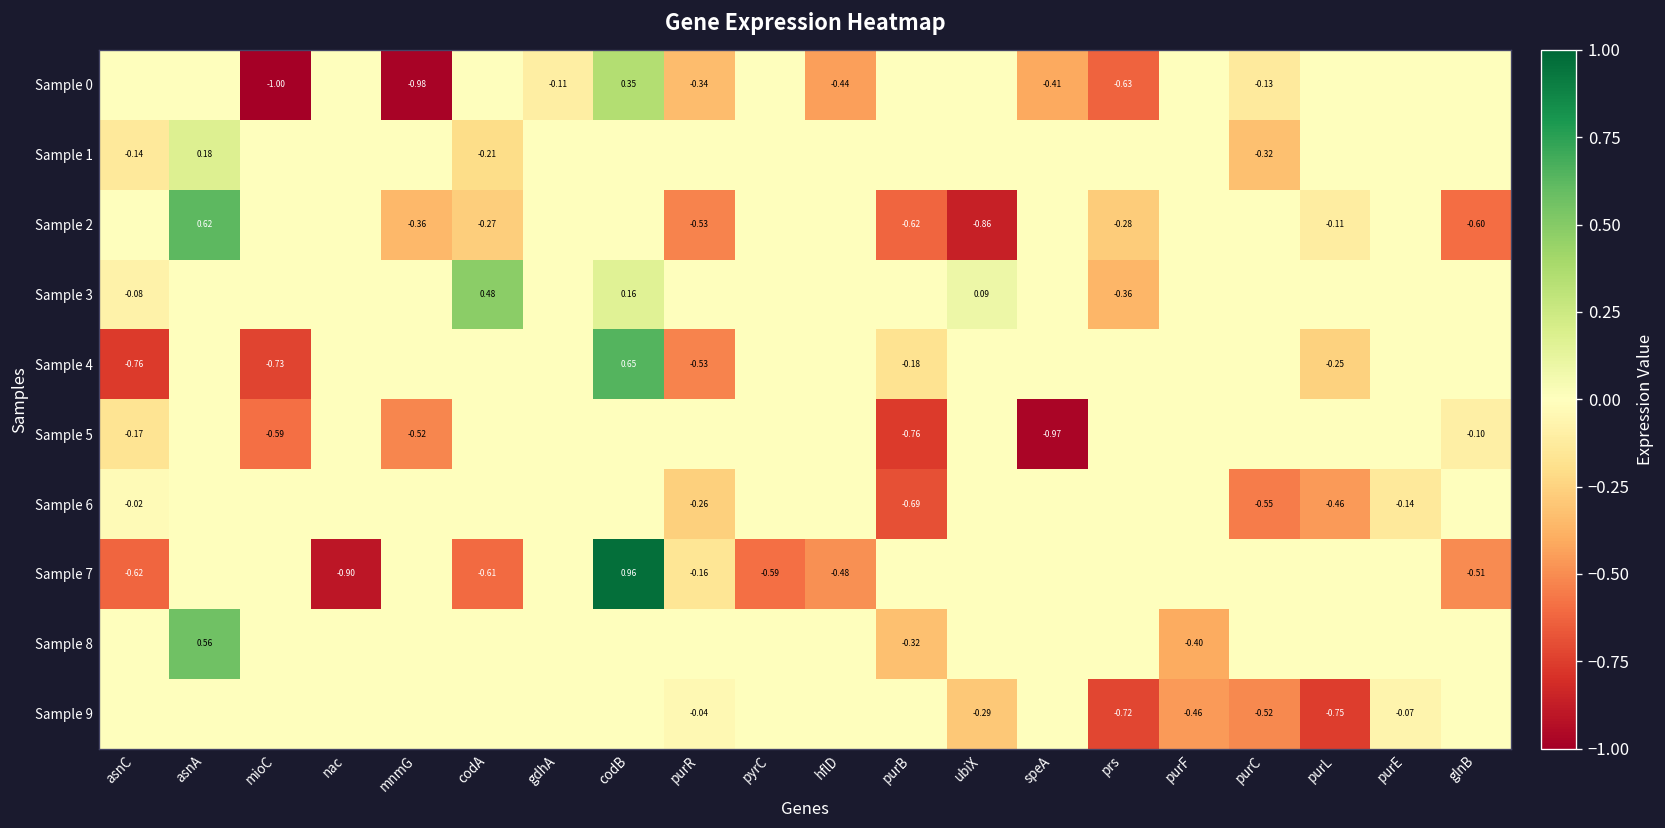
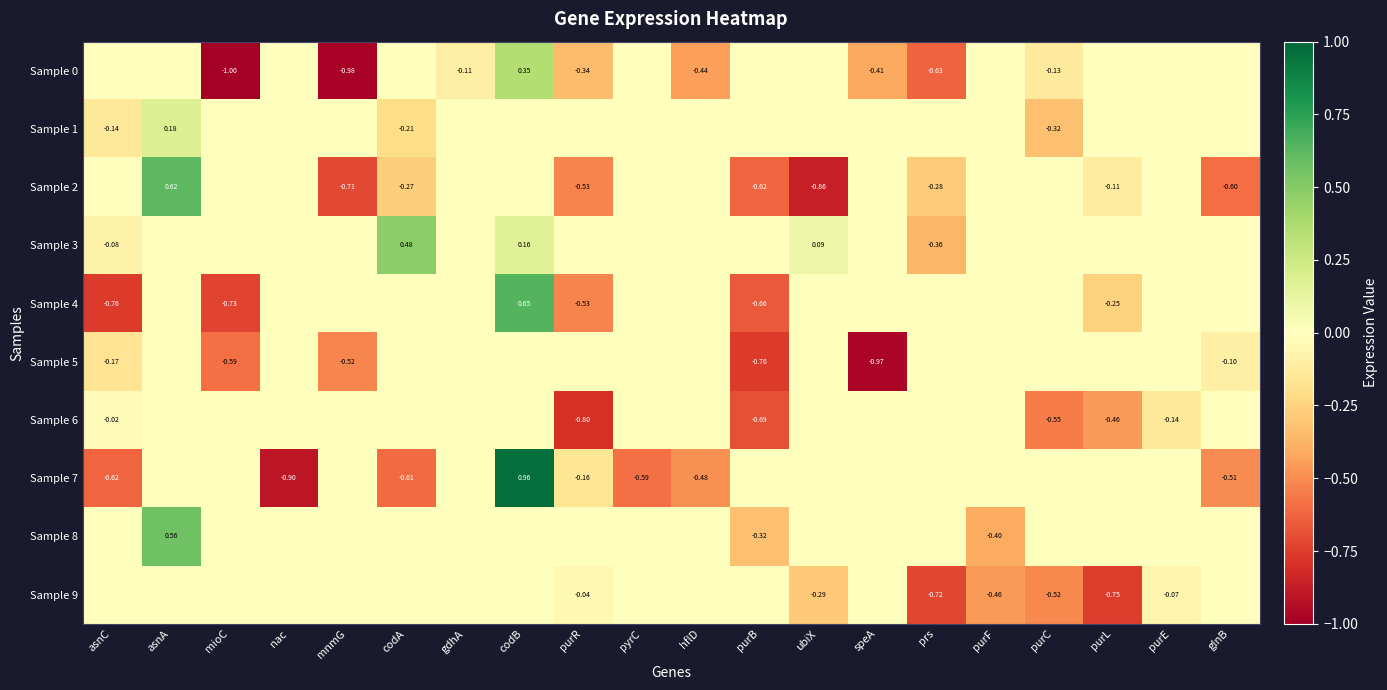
Sample 2, mnmG: -0.36 -> -0.71
Sample 4, purB: -0.18 -> -0.66
Sample 6, purR: -0.26 -> -0.80
